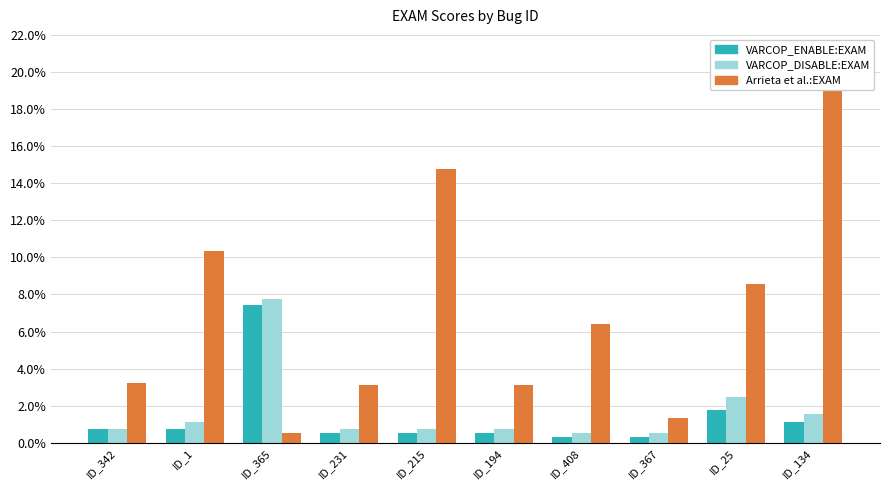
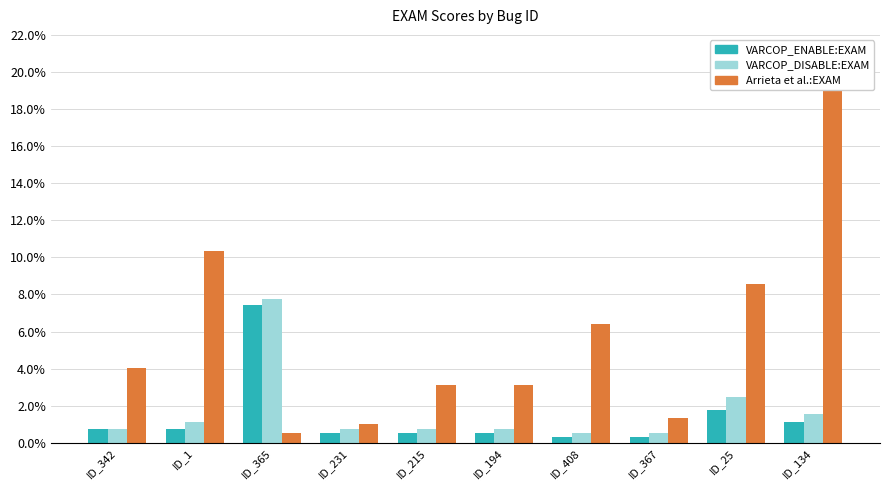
Arrieta et al.:EXAM, ID_342: 3.2% -> 4.0%
Arrieta et al.:EXAM, ID_231: 3.1% -> 1.0%
Arrieta et al.:EXAM, ID_215: 14.8% -> 3.1%
